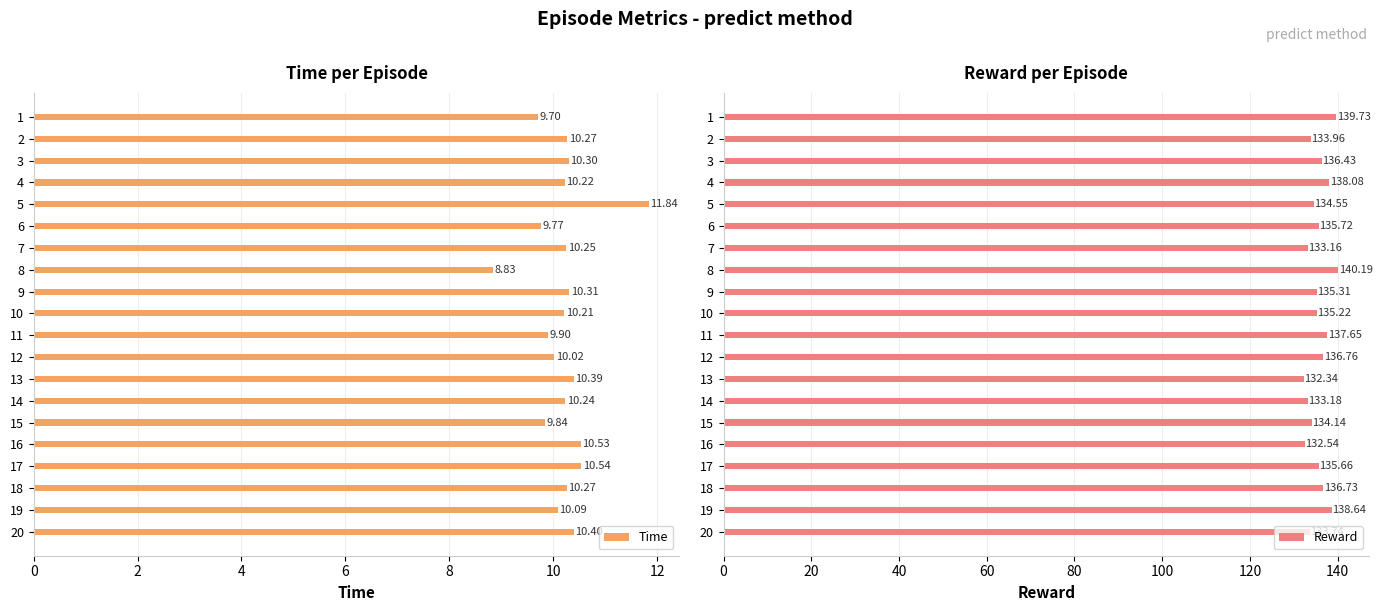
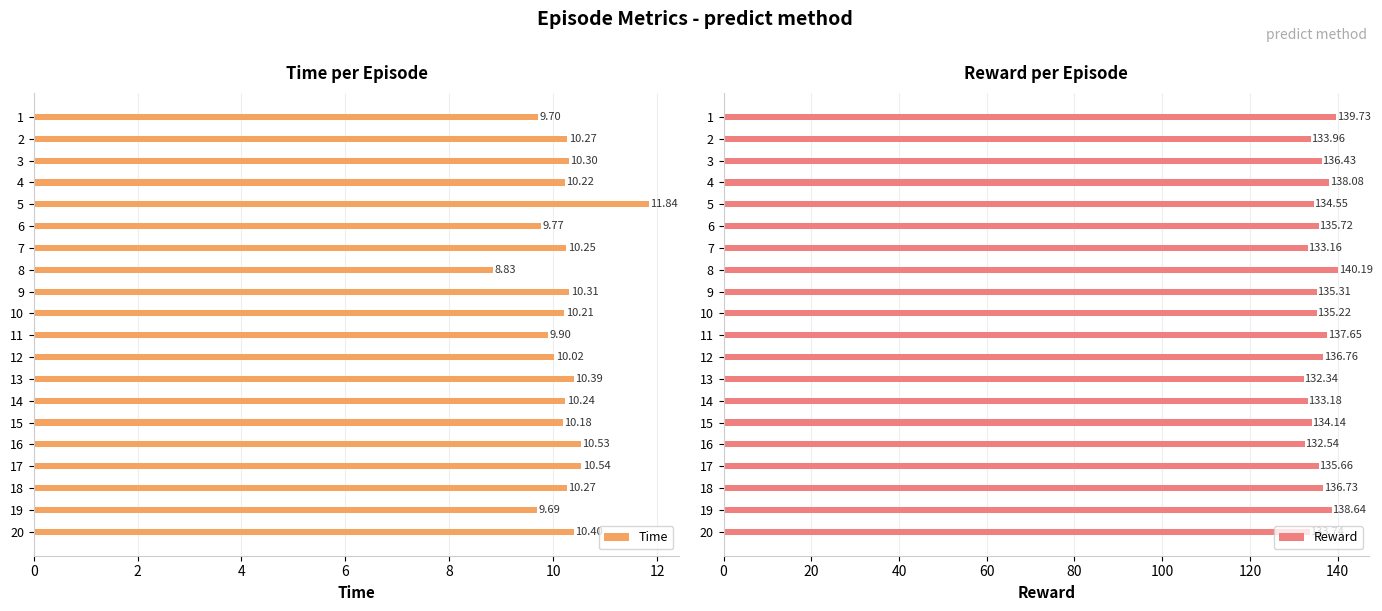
Time per Episode, 15: 9.84 -> 10.18
Time per Episode, 19: 10.09 -> 9.69
